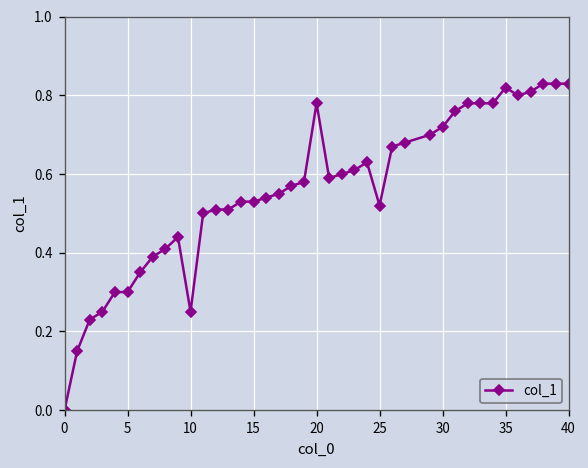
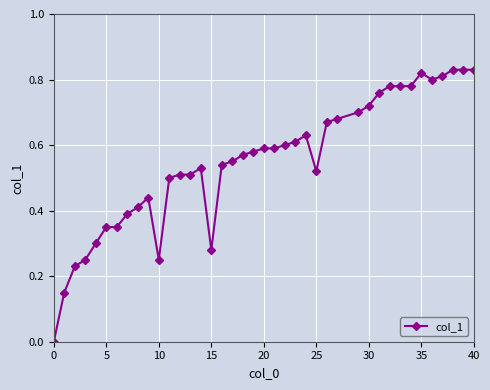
5: 0.30 -> 0.35
15: 0.53 -> 0.28
20: 0.78 -> 0.59
